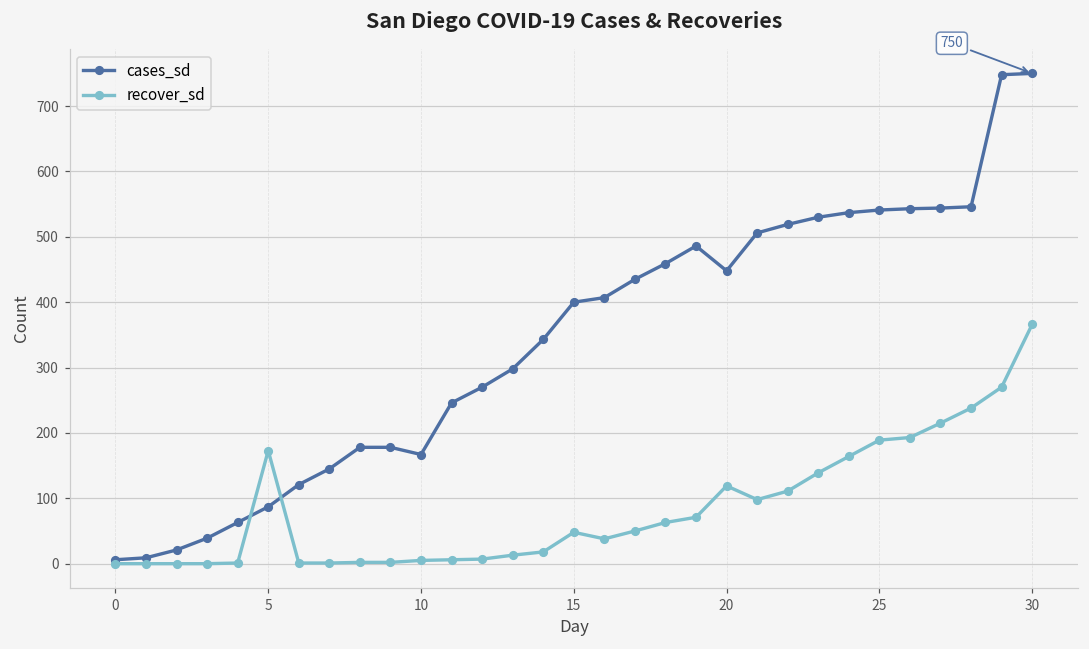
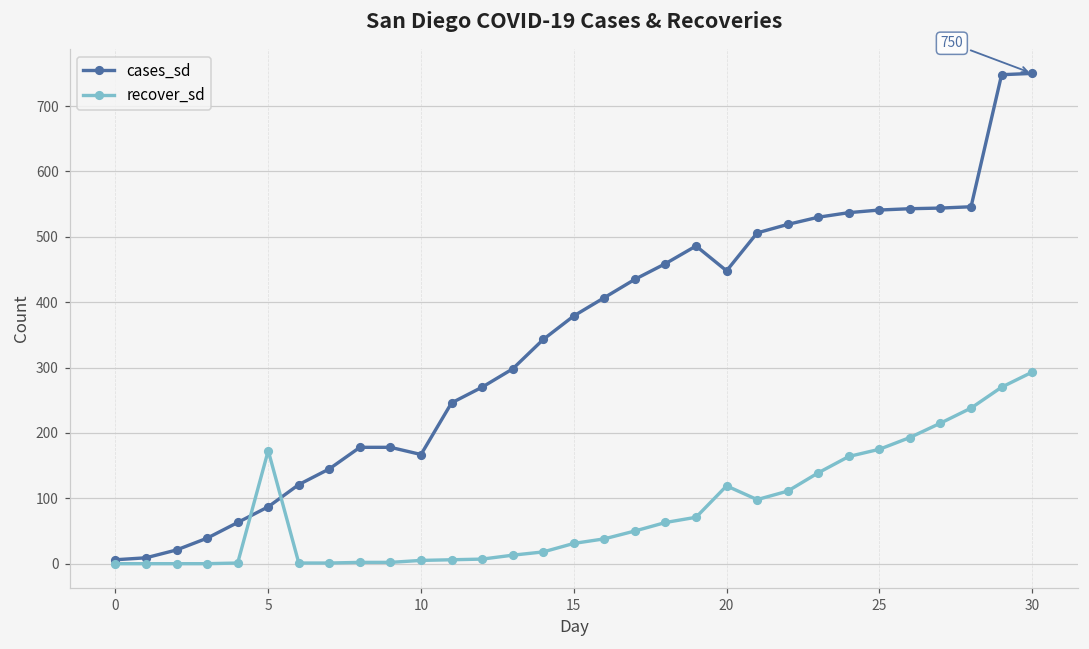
cases_sd, 15: 400 -> 380
recover_sd, 15: 50 -> 30
recover_sd, 25: 190 -> 180
recover_sd, 30: 370 -> 290
